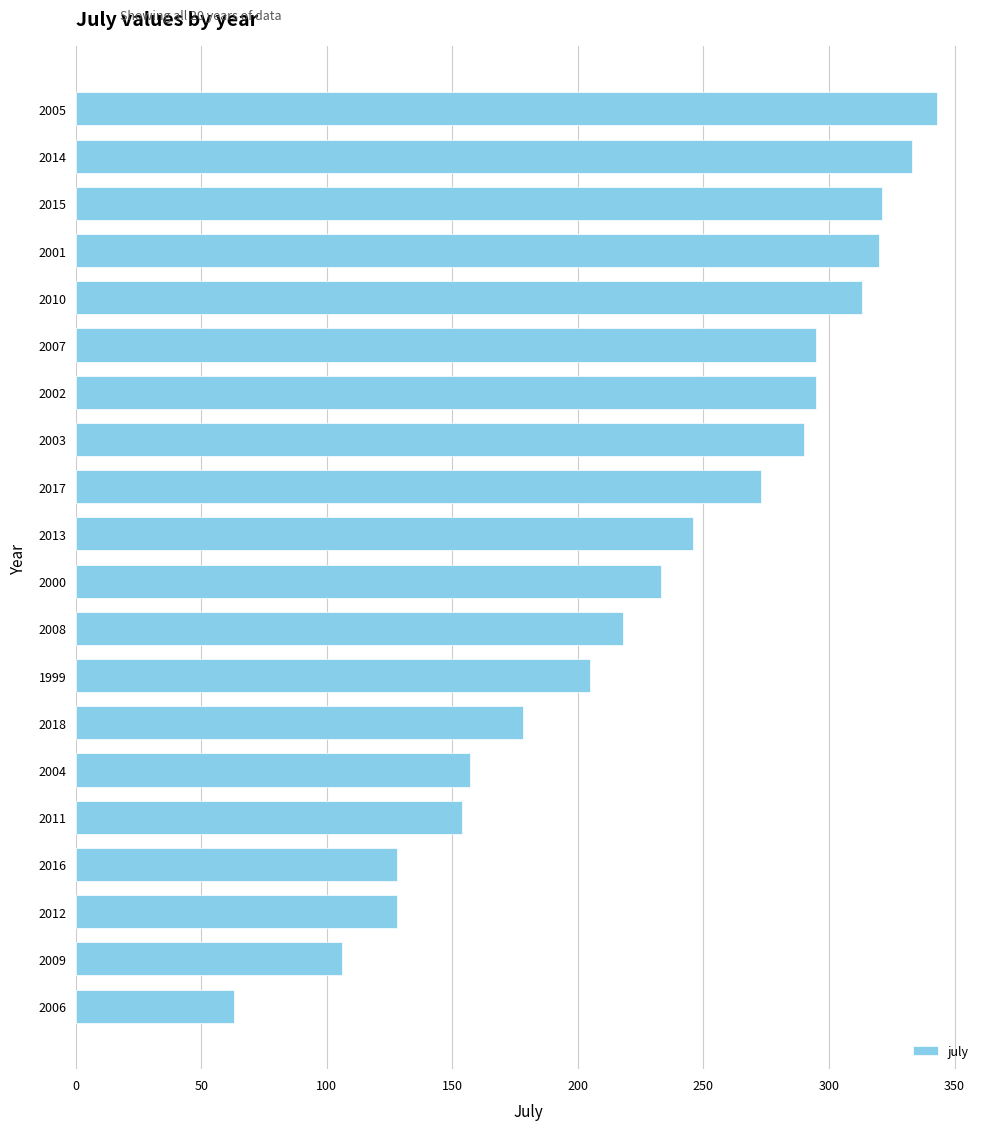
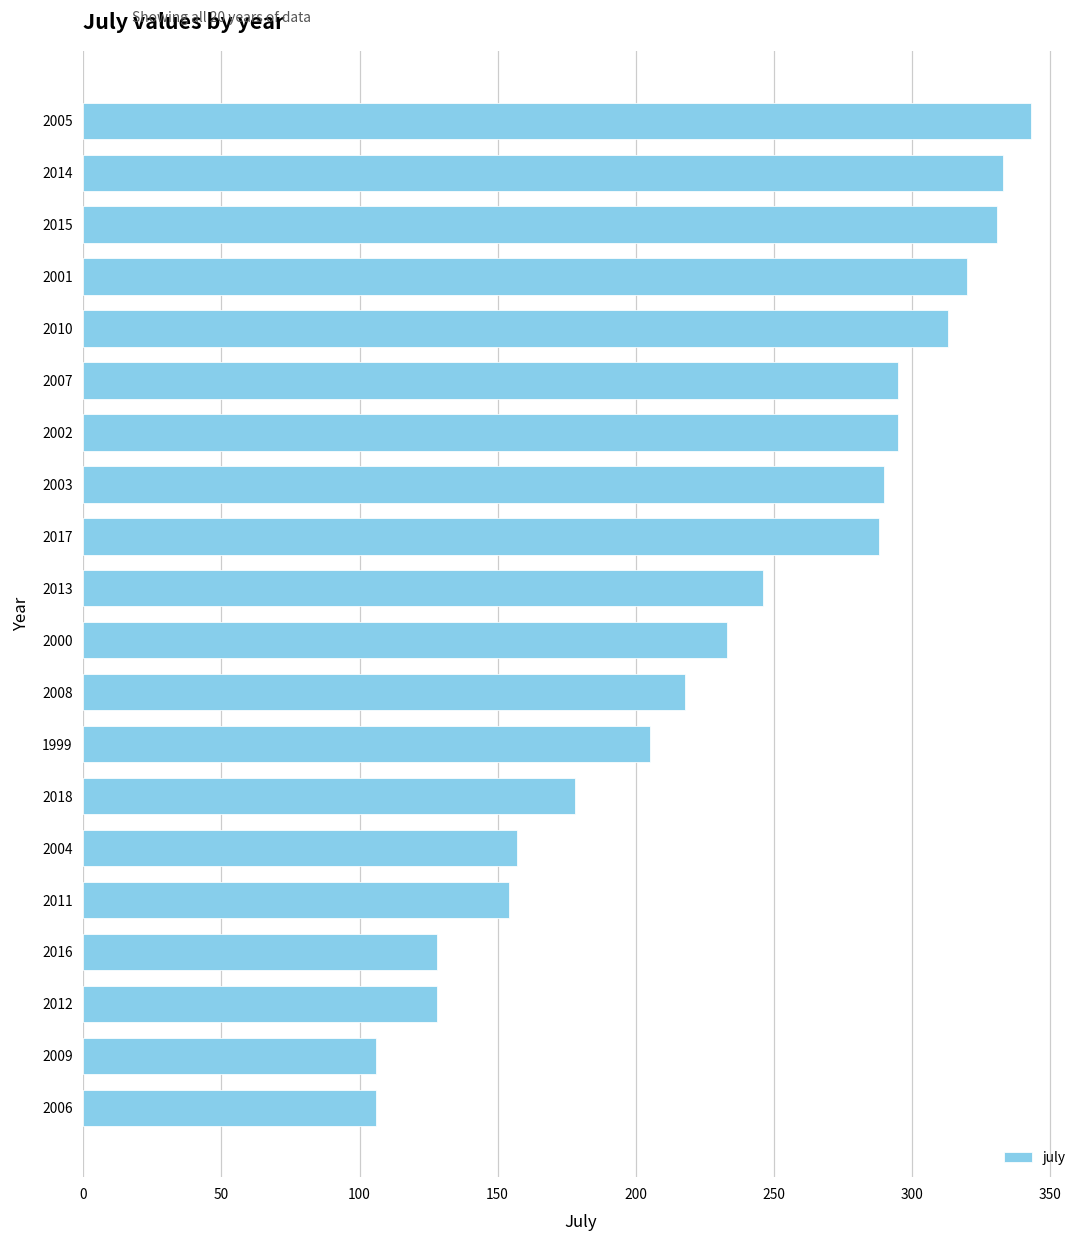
2015: 321 -> 331
2017: 273 -> 288
2006: 63 -> 106
